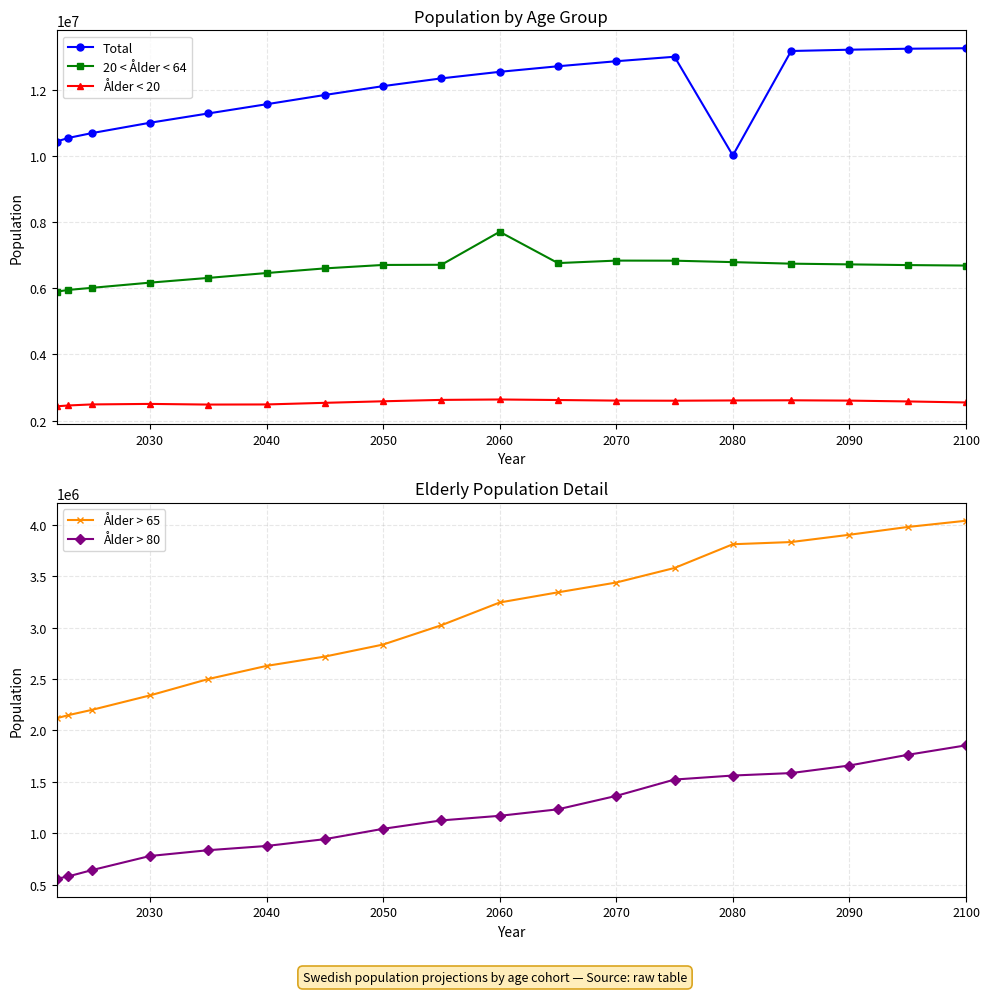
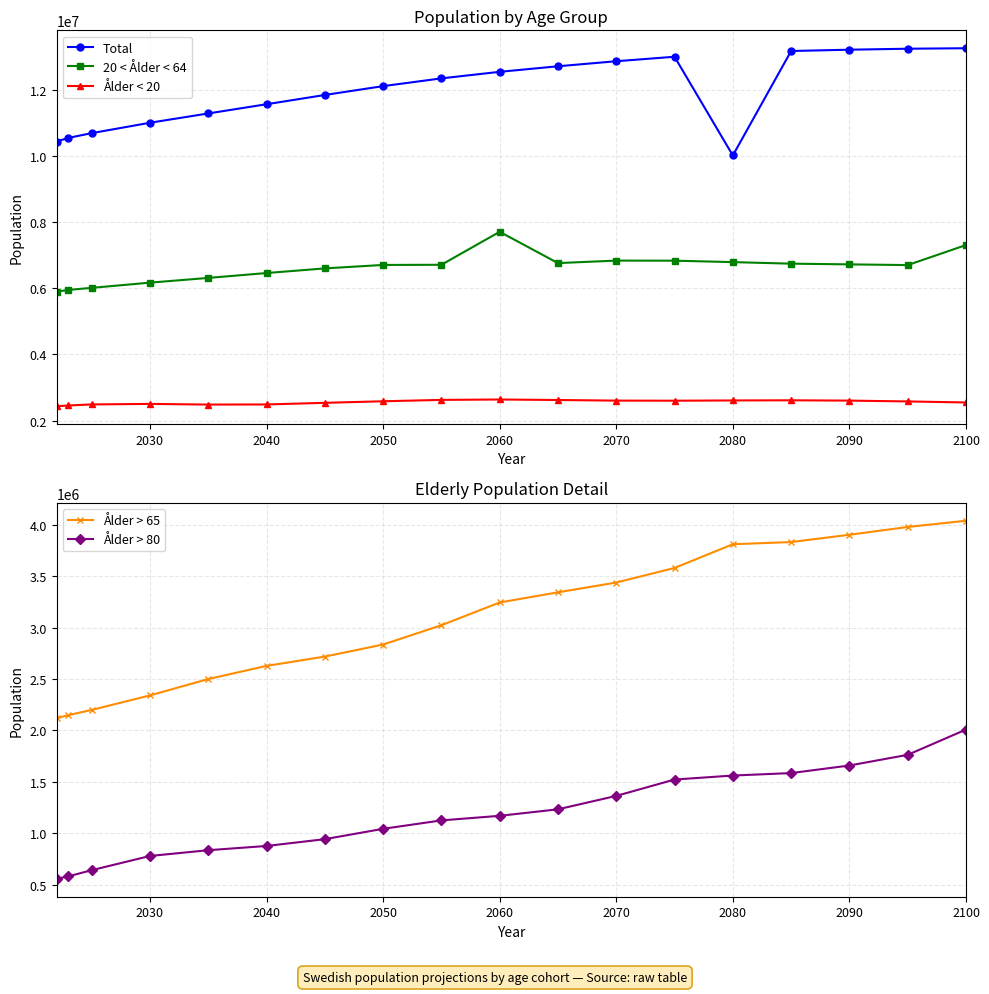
Population by Age Group, 20 < Ålder < 64, 2100: 6700000 -> 7300000
Elderly Population Detail, Ålder > 80, 2100: 1860000 -> 2010000
